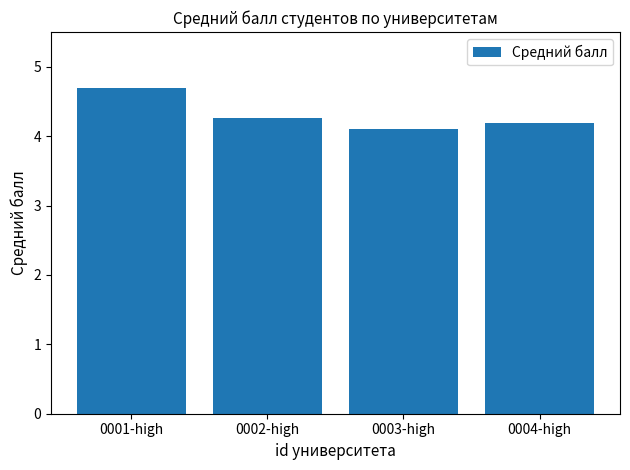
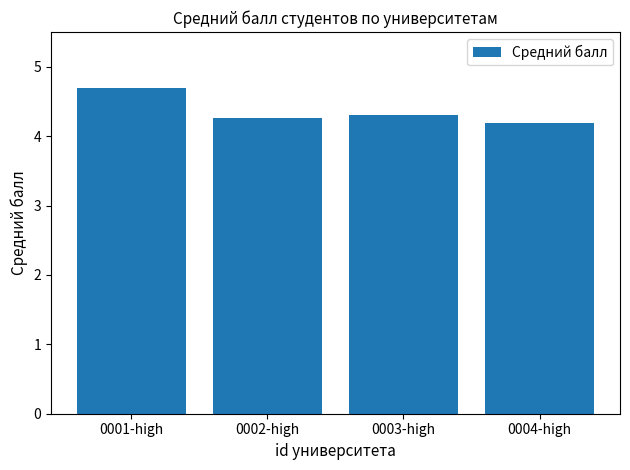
0003-high: 4.1 -> 4.3
